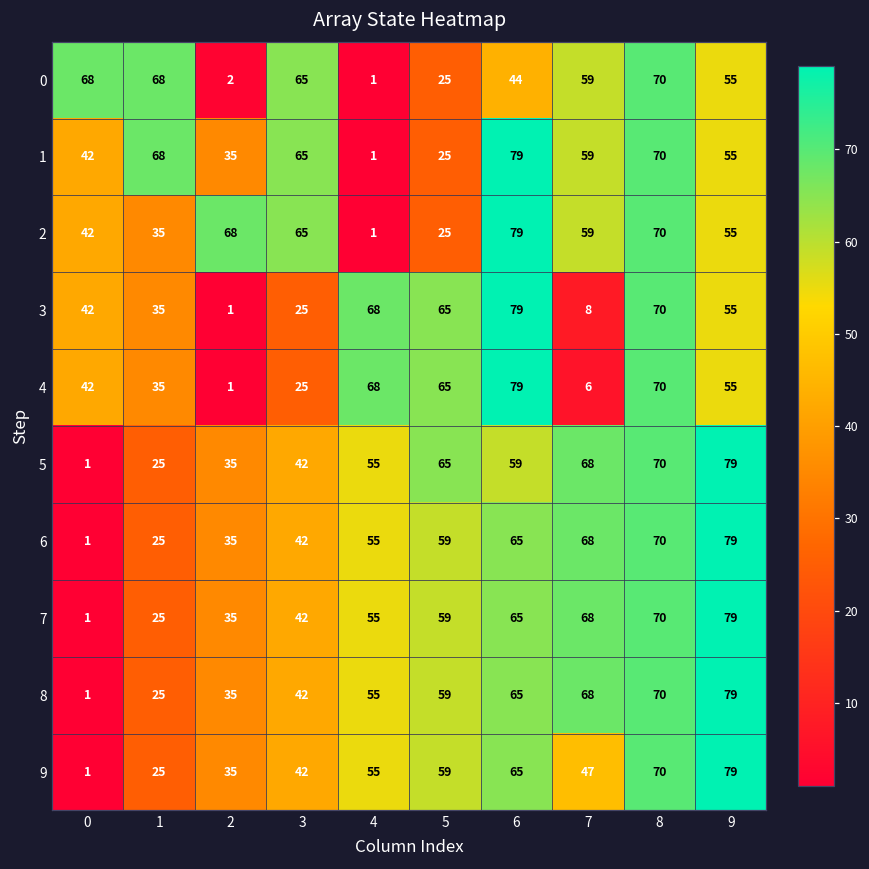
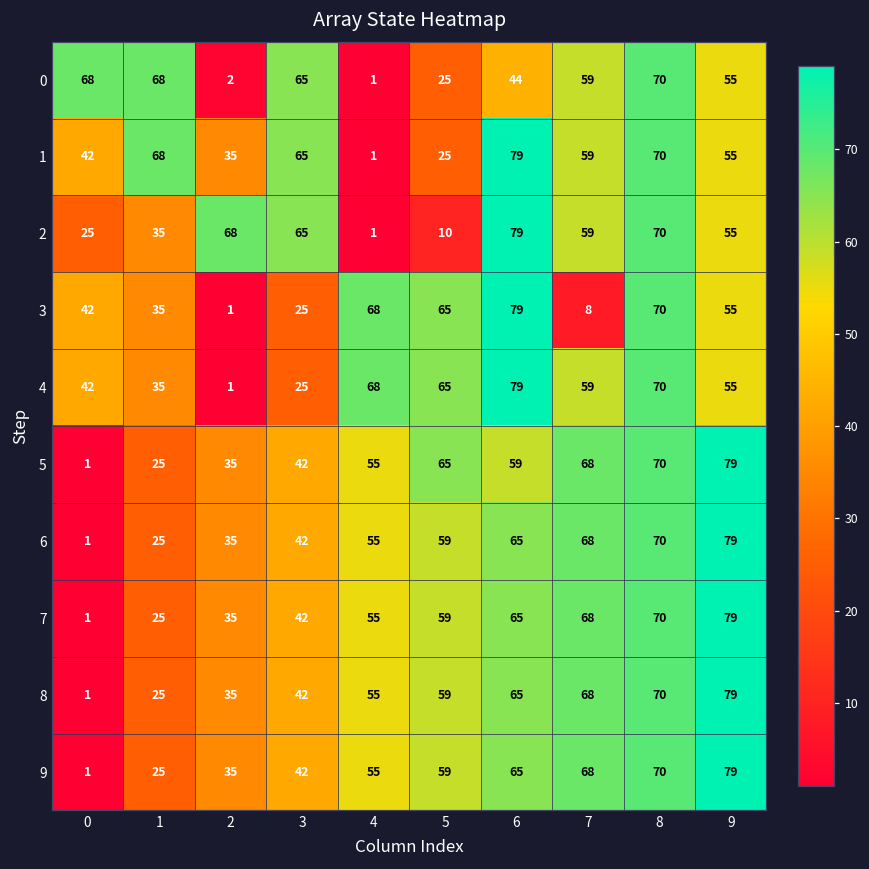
2, 0: 42 -> 25
2, 5: 25 -> 10
4, 7: 6 -> 59
9, 7: 47 -> 68
